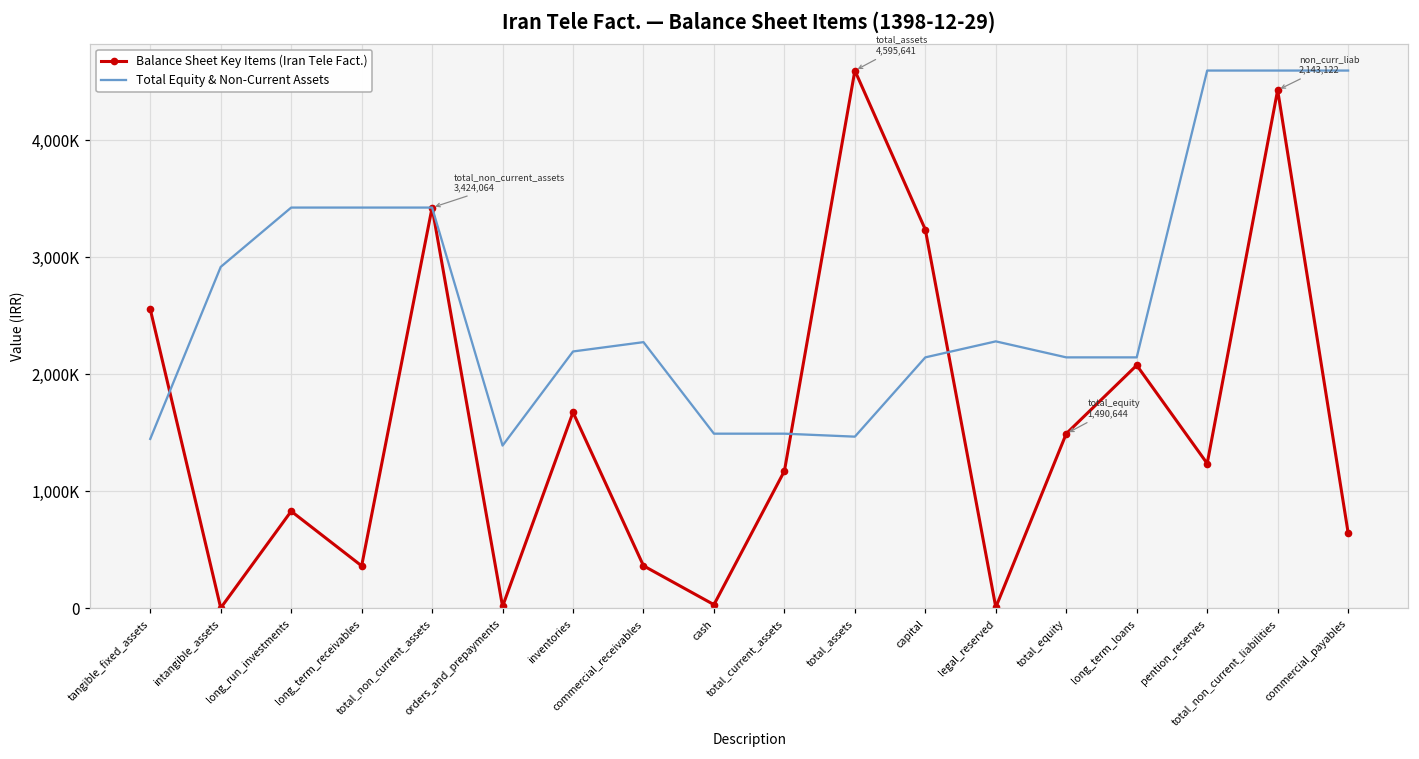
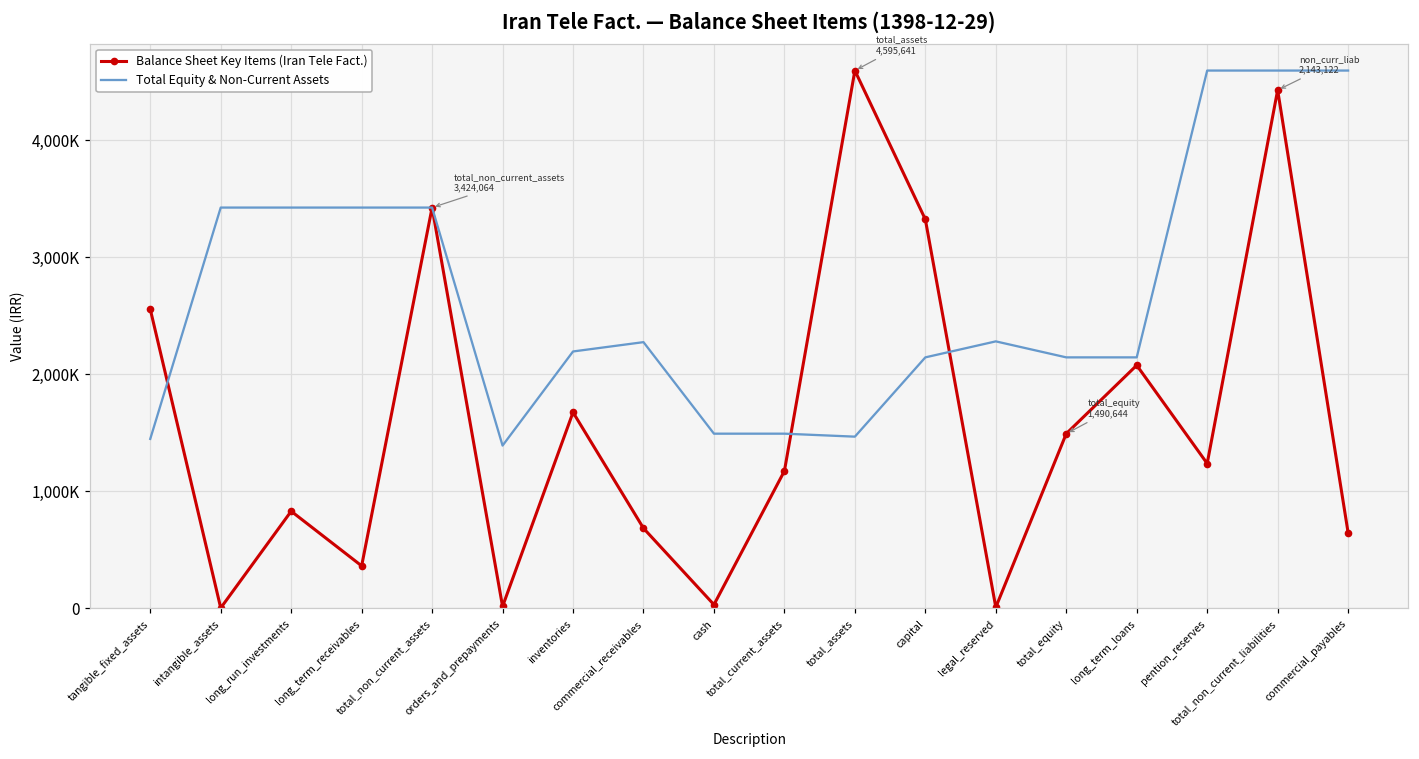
Total Equity & Non-Current Assets, intangible_assets: 2,920,000 -> 3,420,000
Balance Sheet Key Items (Iran Tele Fact.), commercial_receivables: 360,000 -> 680,000
Balance Sheet Key Items (Iran Tele Fact.), capital: 3,240,000 -> 3,320,000
